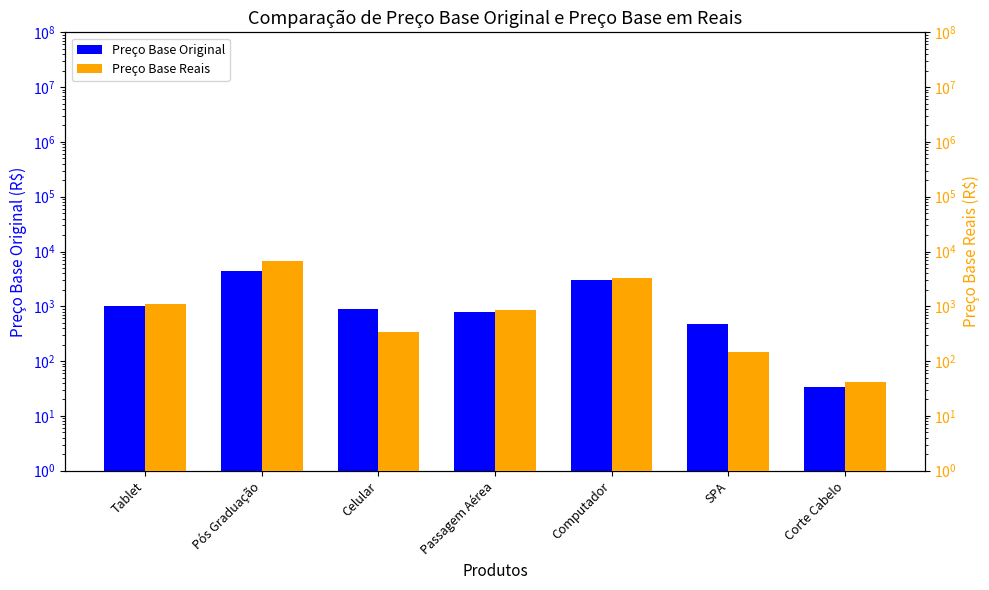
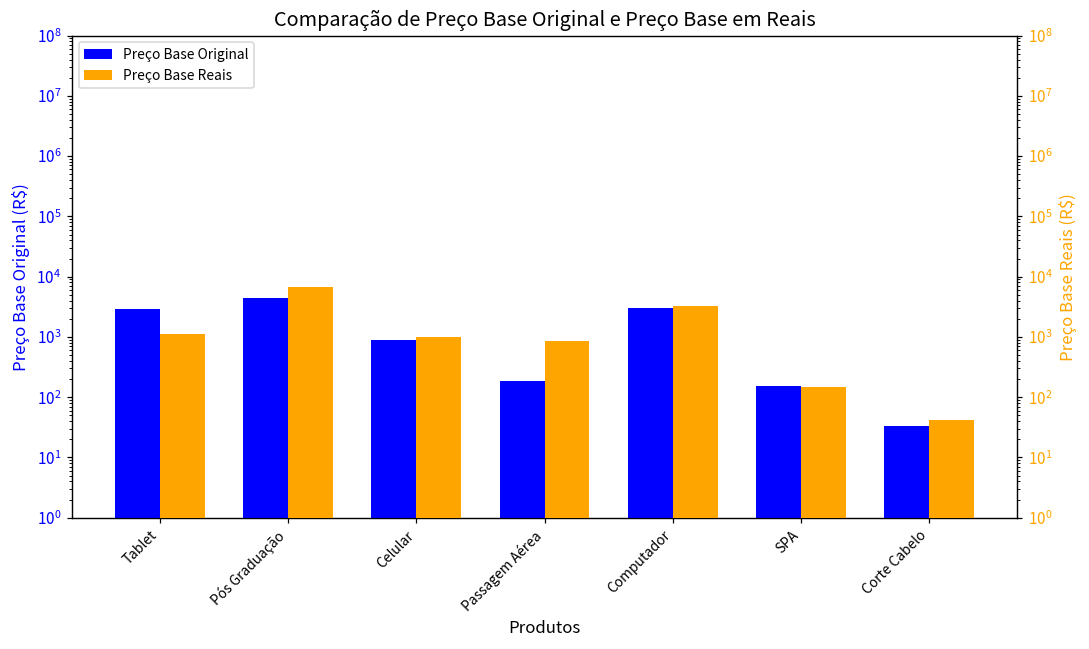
Preço Base Original, Tablet: 1000 -> 3000
Preço Base Original, Passagem Aérea: 800 -> 180
Preço Base Original, SPA: 500 -> 150
Preço Base Reais, Celular: 300 -> 1000
